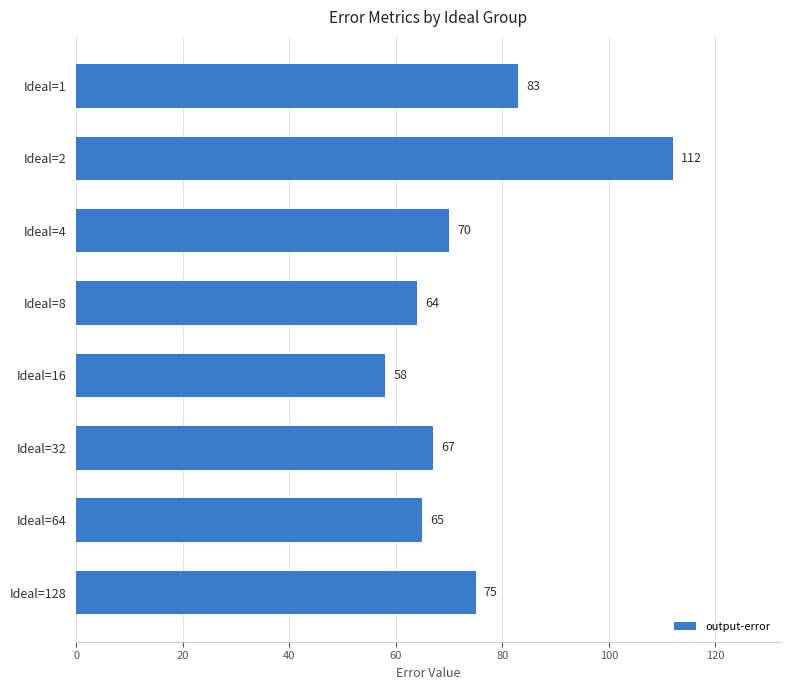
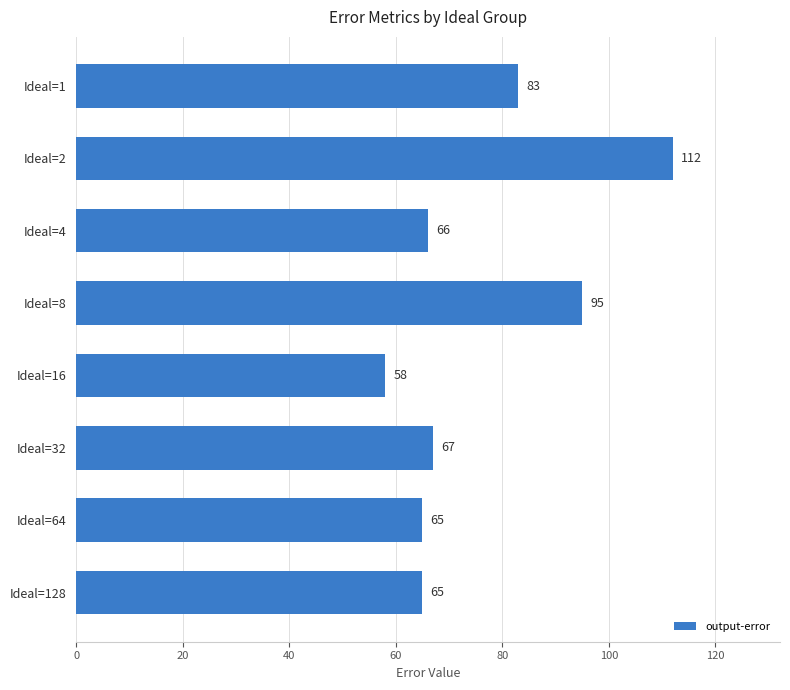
Ideal=4: 70 -> 66
Ideal=8: 64 -> 95
Ideal=128: 75 -> 65
